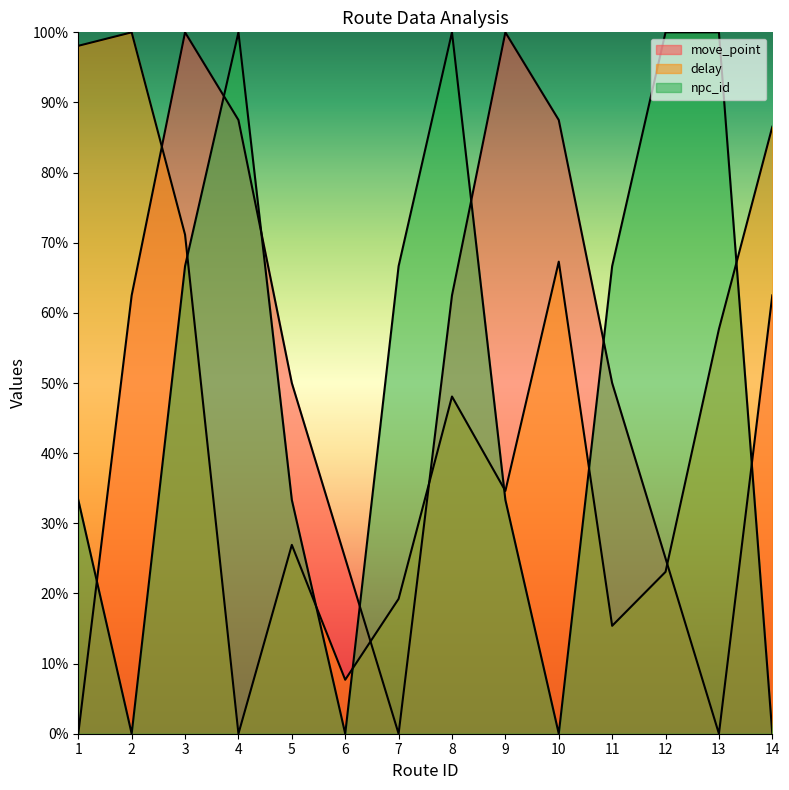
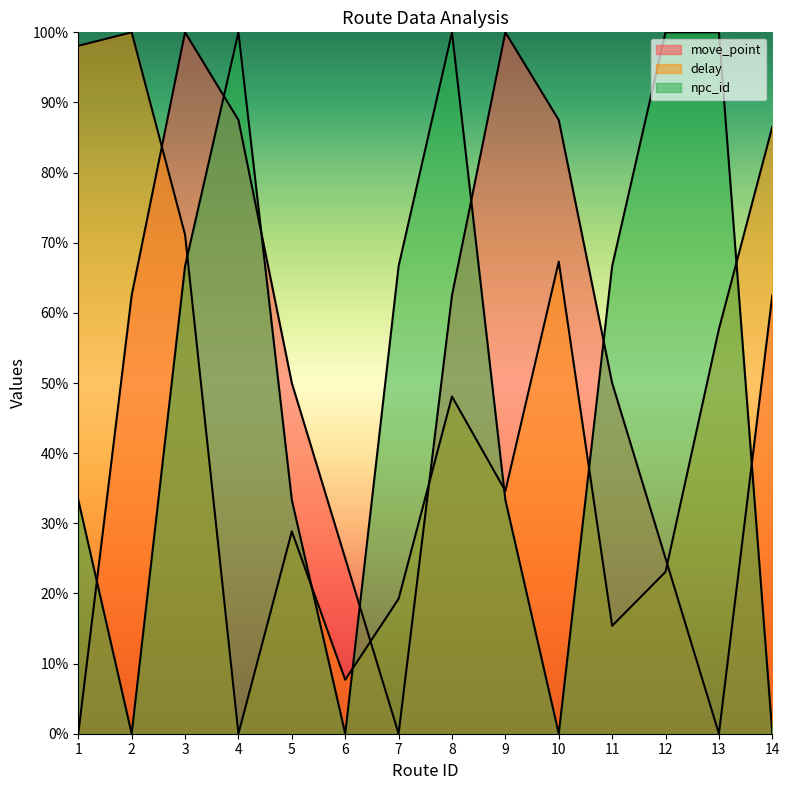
delay, 5: 27% -> 29%
